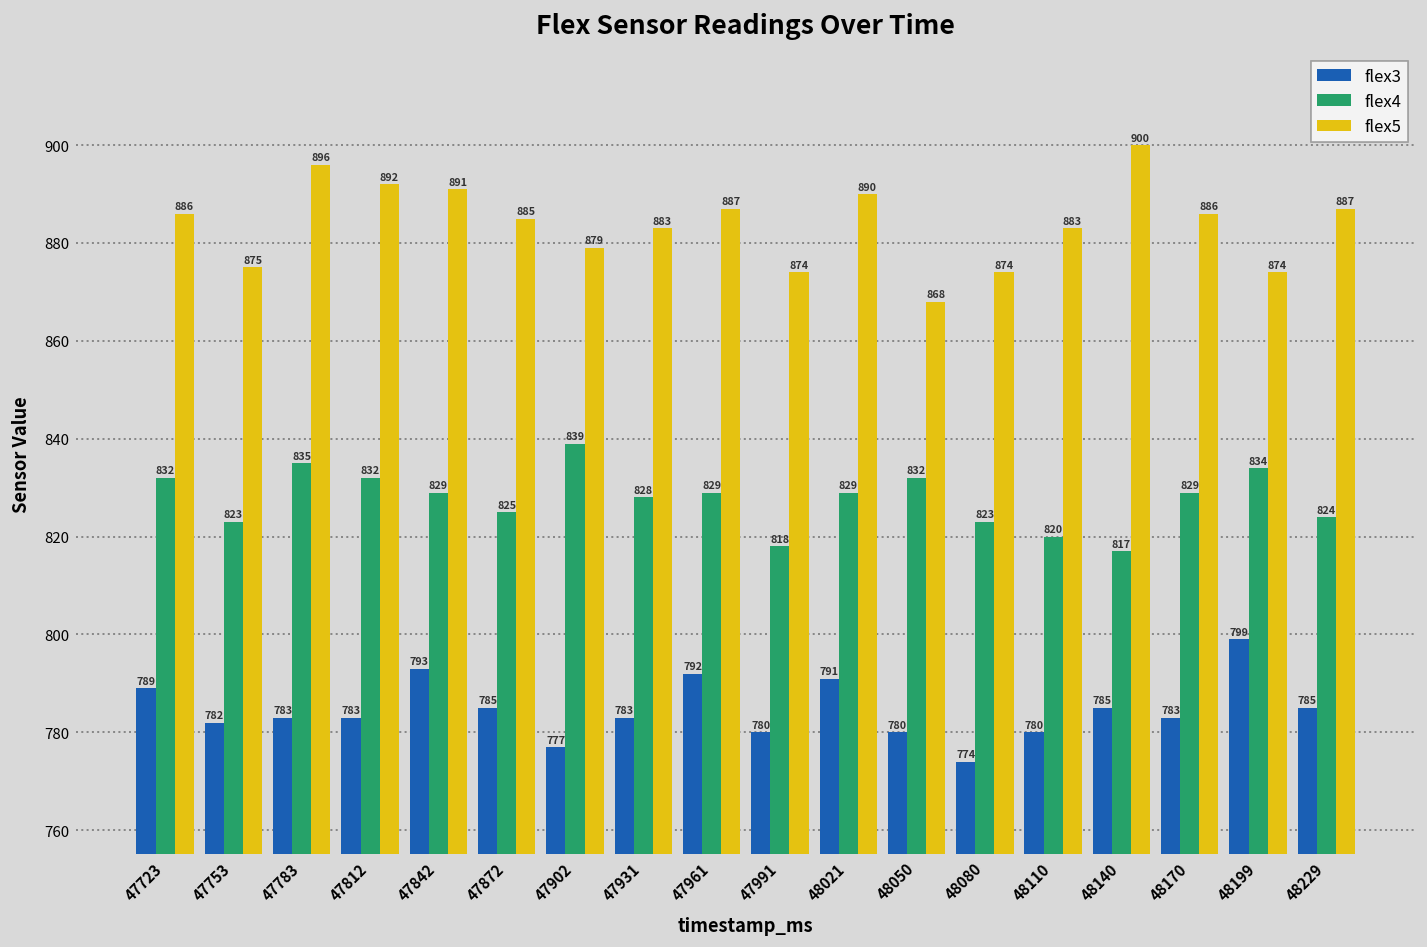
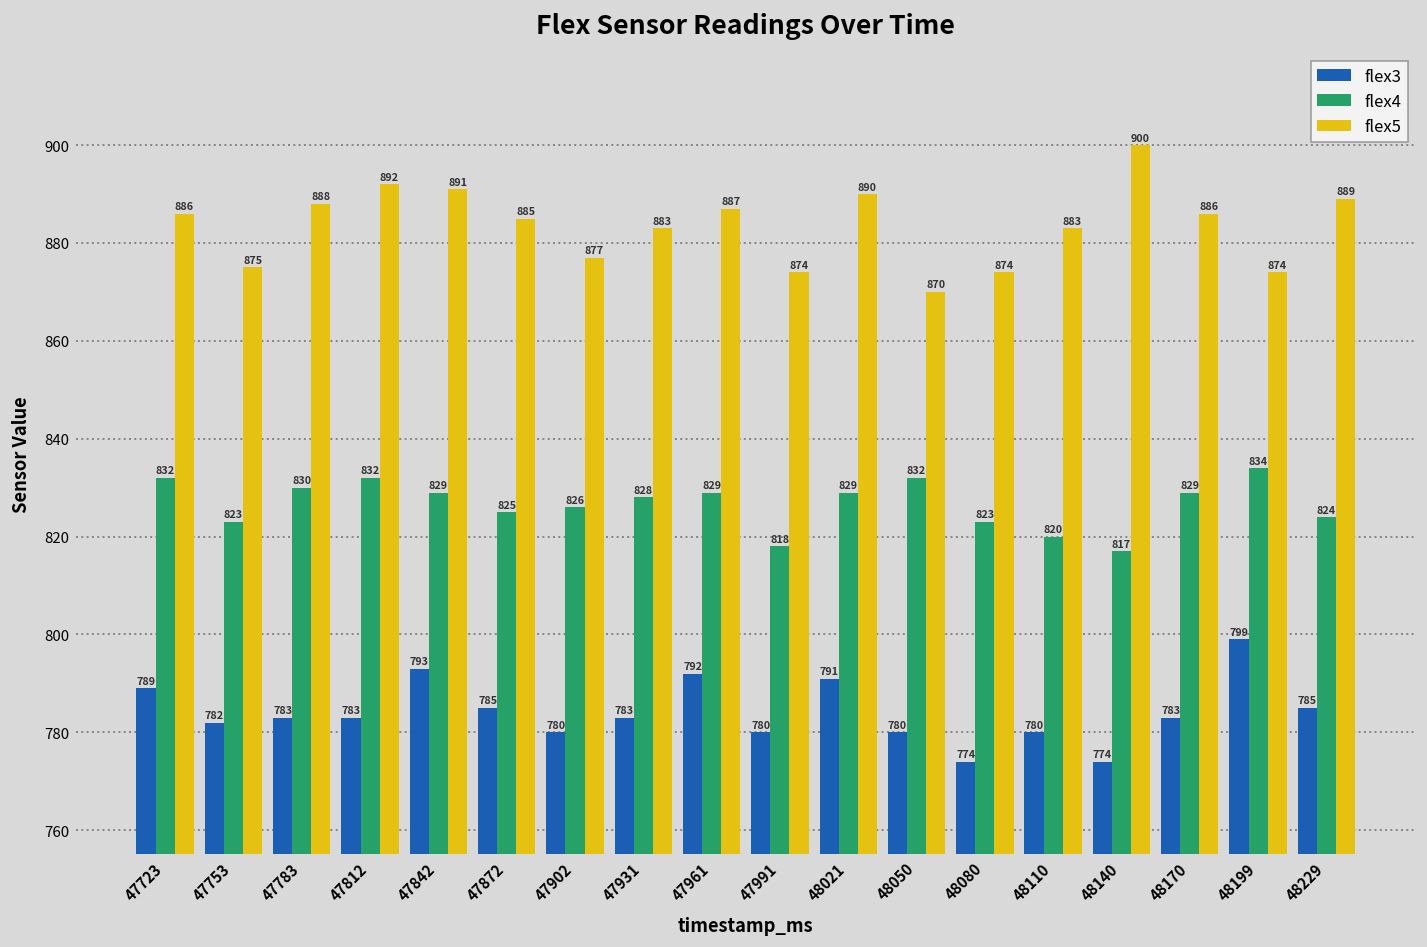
flex4, 47783: 835 -> 830
flex5, 47783: 896 -> 888
flex3, 47902: 777 -> 780
flex4, 47902: 839 -> 826
flex5, 47902: 879 -> 877
flex5, 48050: 868 -> 870
flex3, 48140: 785 -> 774
flex5, 48229: 887 -> 889
